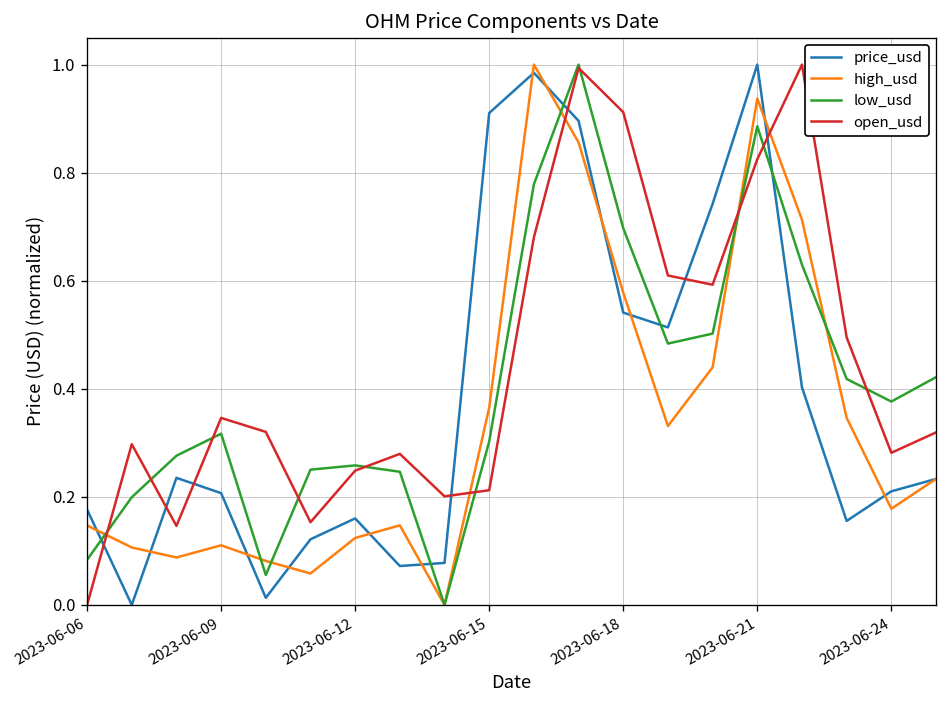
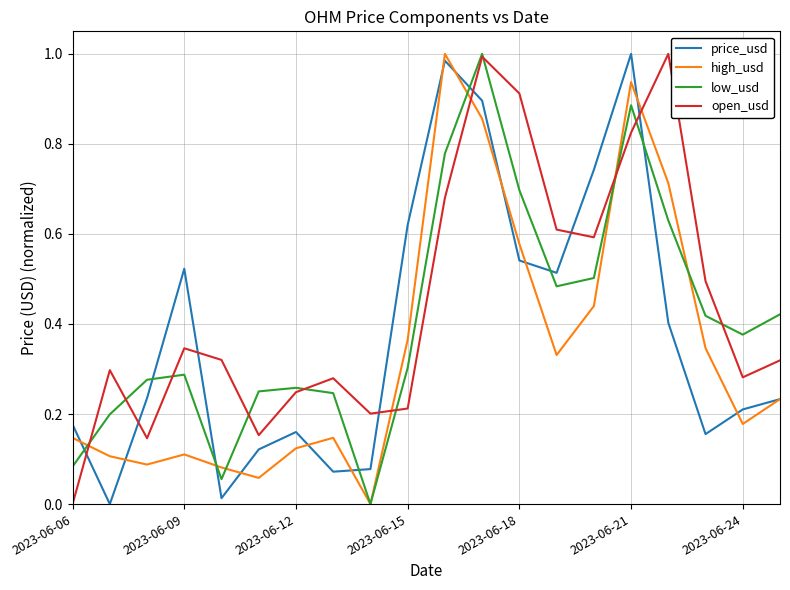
price_usd, 2023-06-09: 0.21 -> 0.52
low_usd, 2023-06-09: 0.32 -> 0.29
price_usd, 2023-06-15: 0.91 -> 0.62
